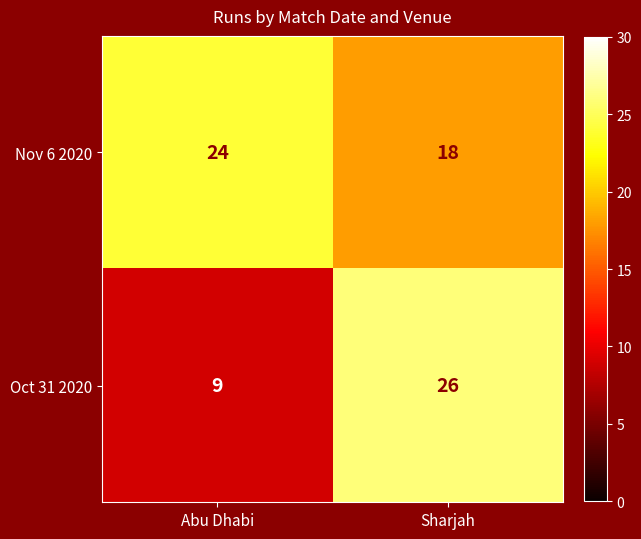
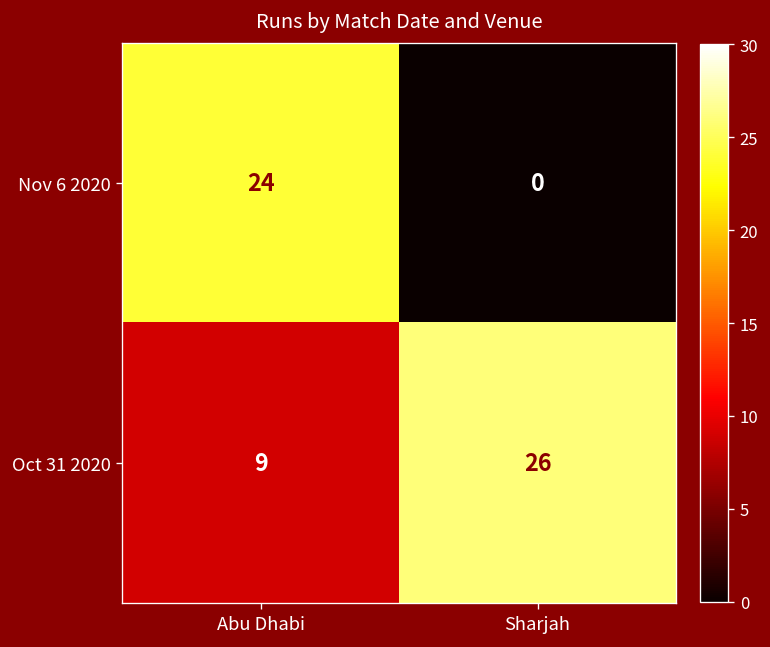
Nov 6 2020, Sharjah: 18 -> 0
